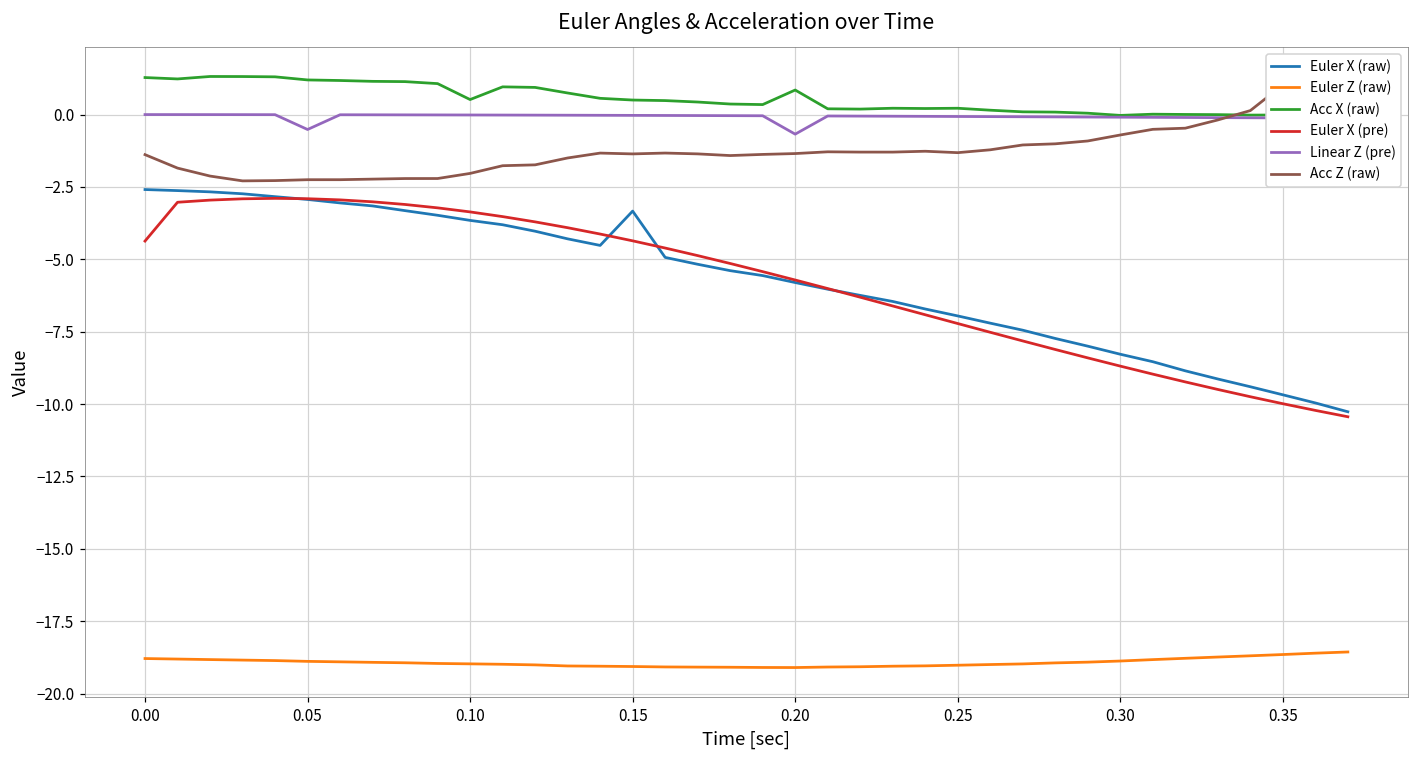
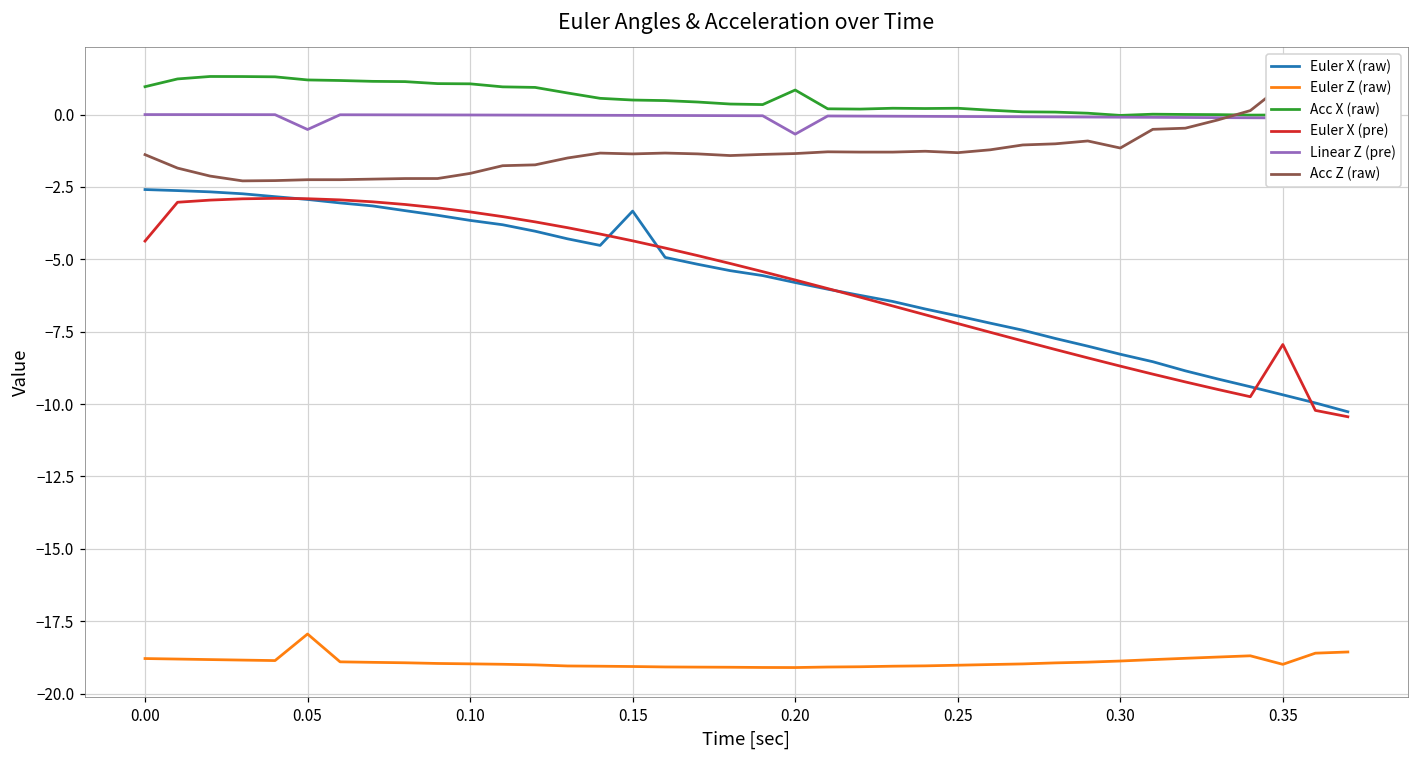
Acc X (raw), 0.00: 1.3 -> 1.0
Euler Z (raw), 0.05: -18.9 -> -17.9
Acc X (raw), 0.10: 0.5 -> 1.1
Acc Z (raw), 0.30: -0.7 -> -1.2
Euler Z (raw), 0.35: -18.7 -> -19.0
Euler X (pre), 0.35: -10.0 -> -7.9
